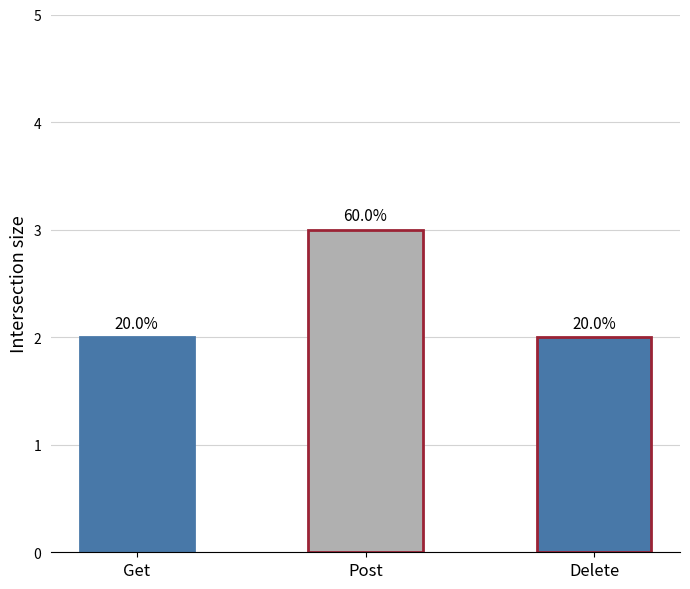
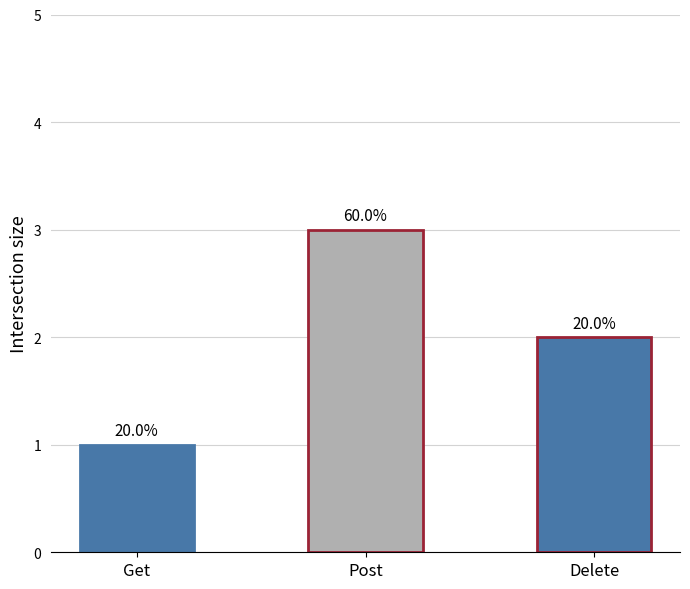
Get: 2 -> 1
